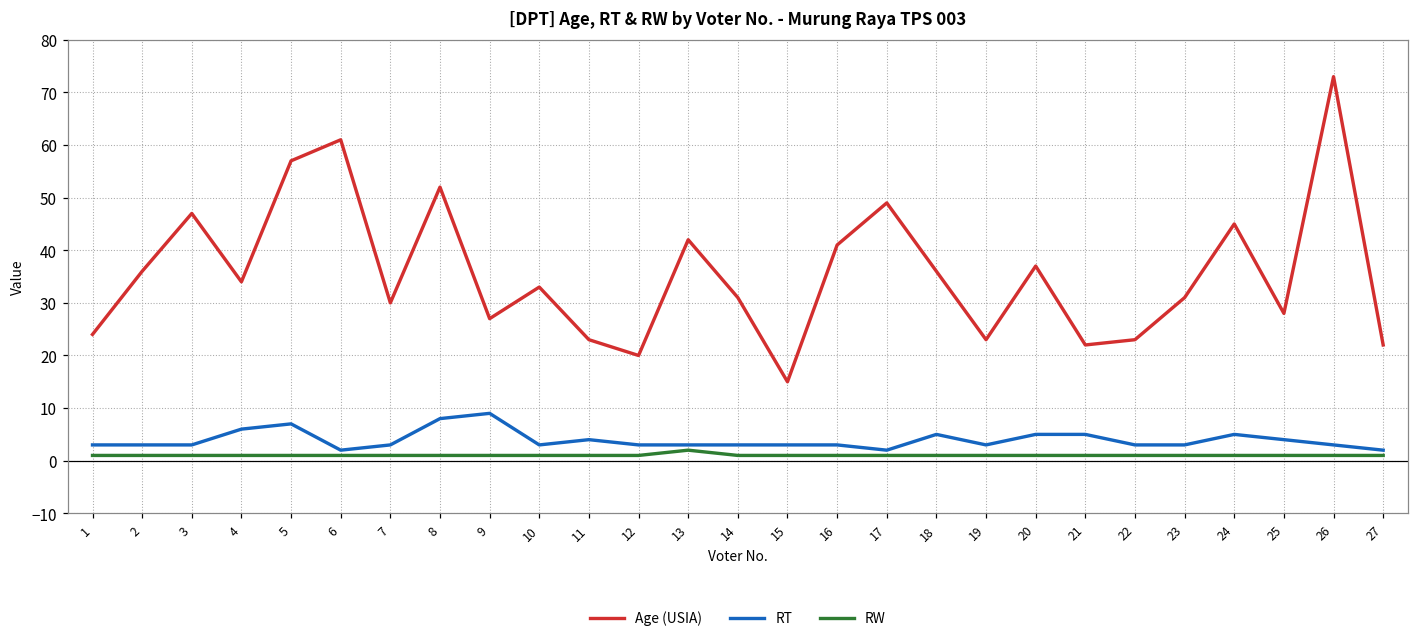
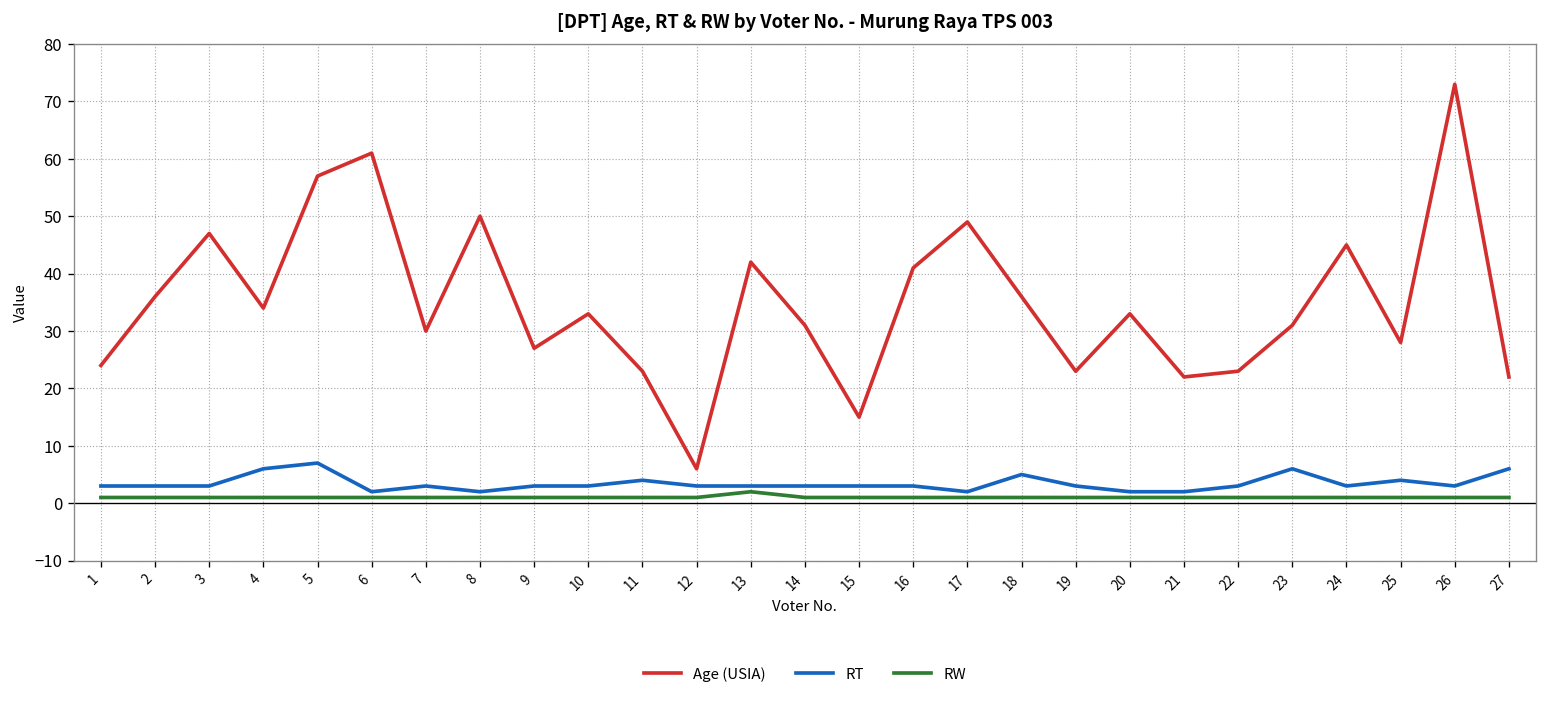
Age (USIA), 8: 52 -> 50
RT, 8: 8 -> 2
RT, 9: 9 -> 3
Age (USIA), 12: 20 -> 6
Age (USIA), 20: 37 -> 33
RT, 20: 5 -> 2
RT, 21: 5 -> 2
RT, 23: 3 -> 6
RT, 24: 5 -> 3
RT, 27: 2 -> 6
